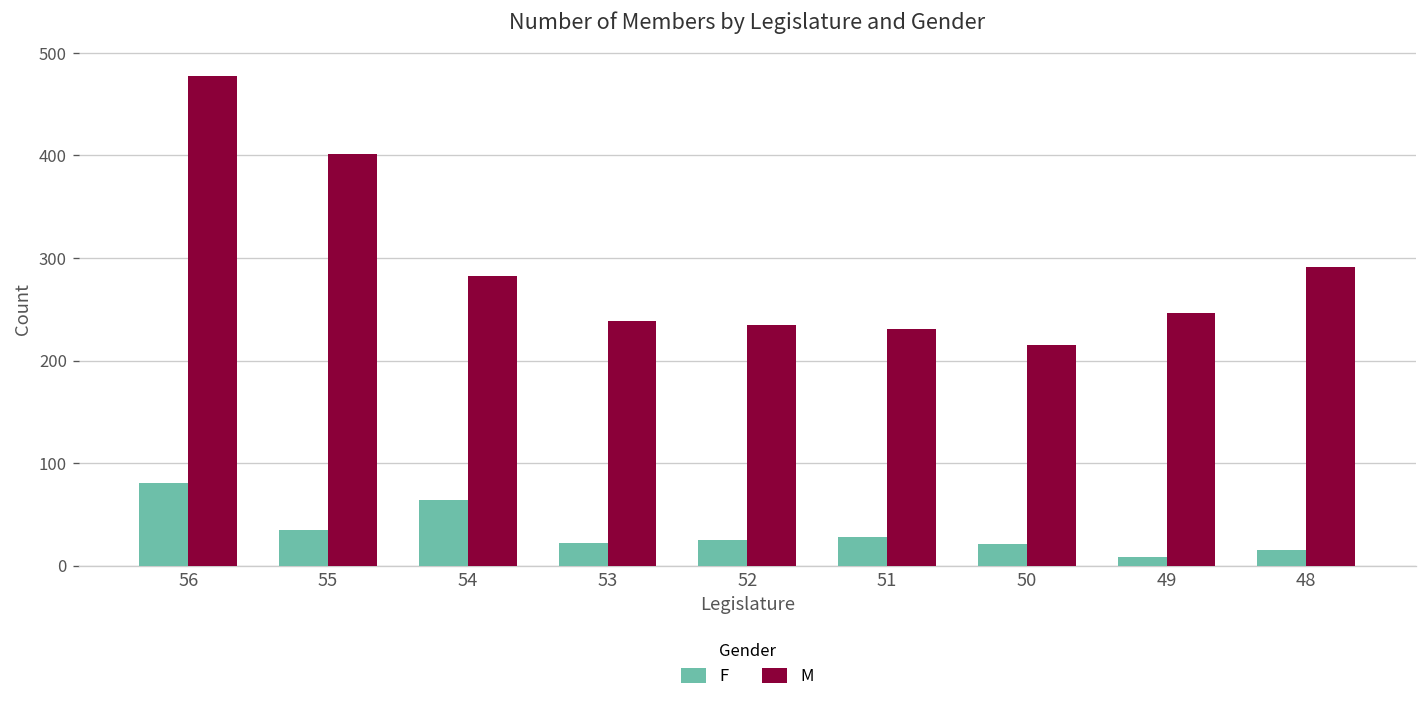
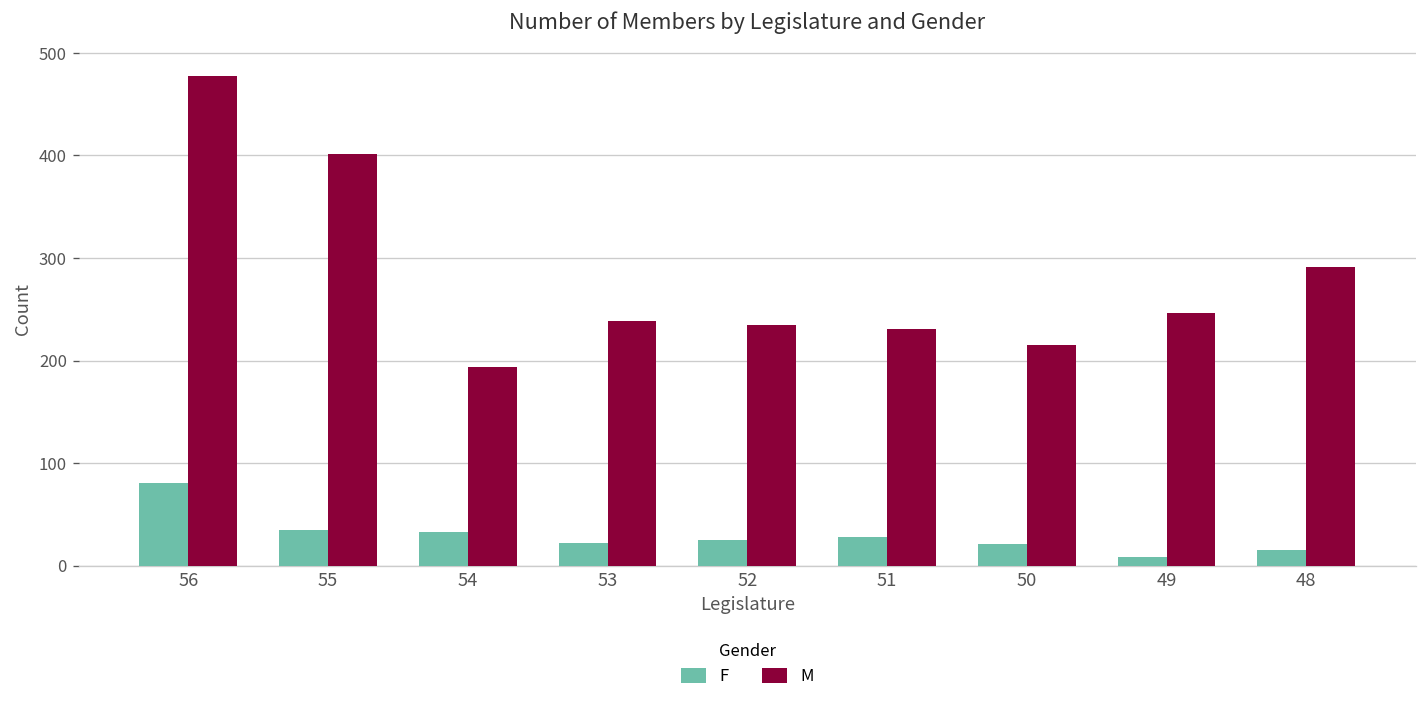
F, 54: 60 -> 30
M, 54: 280 -> 190
